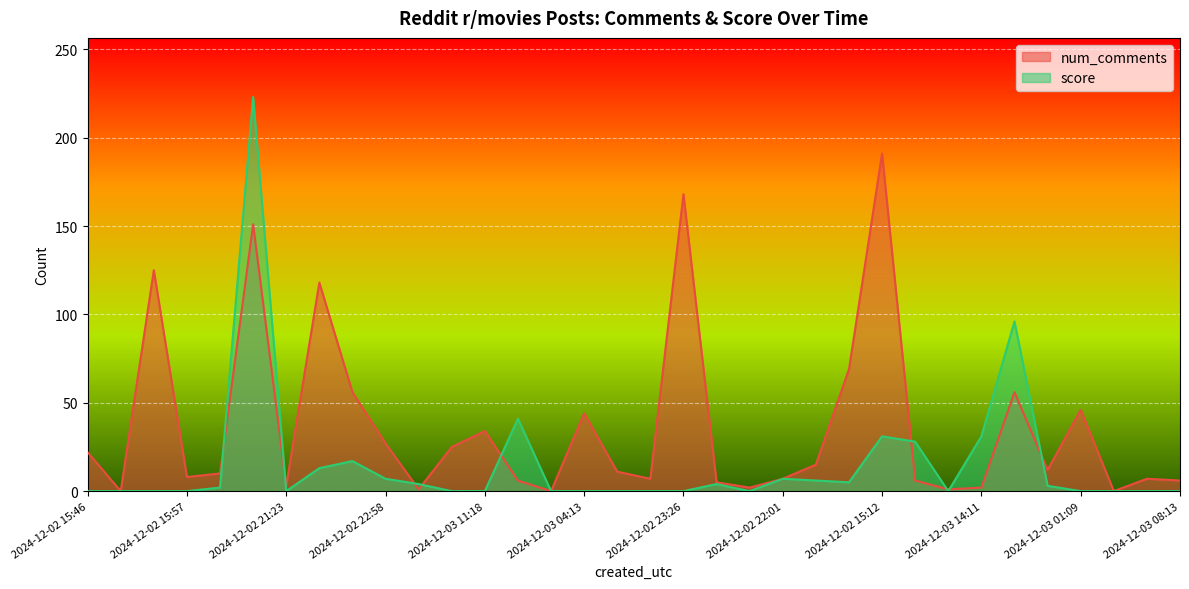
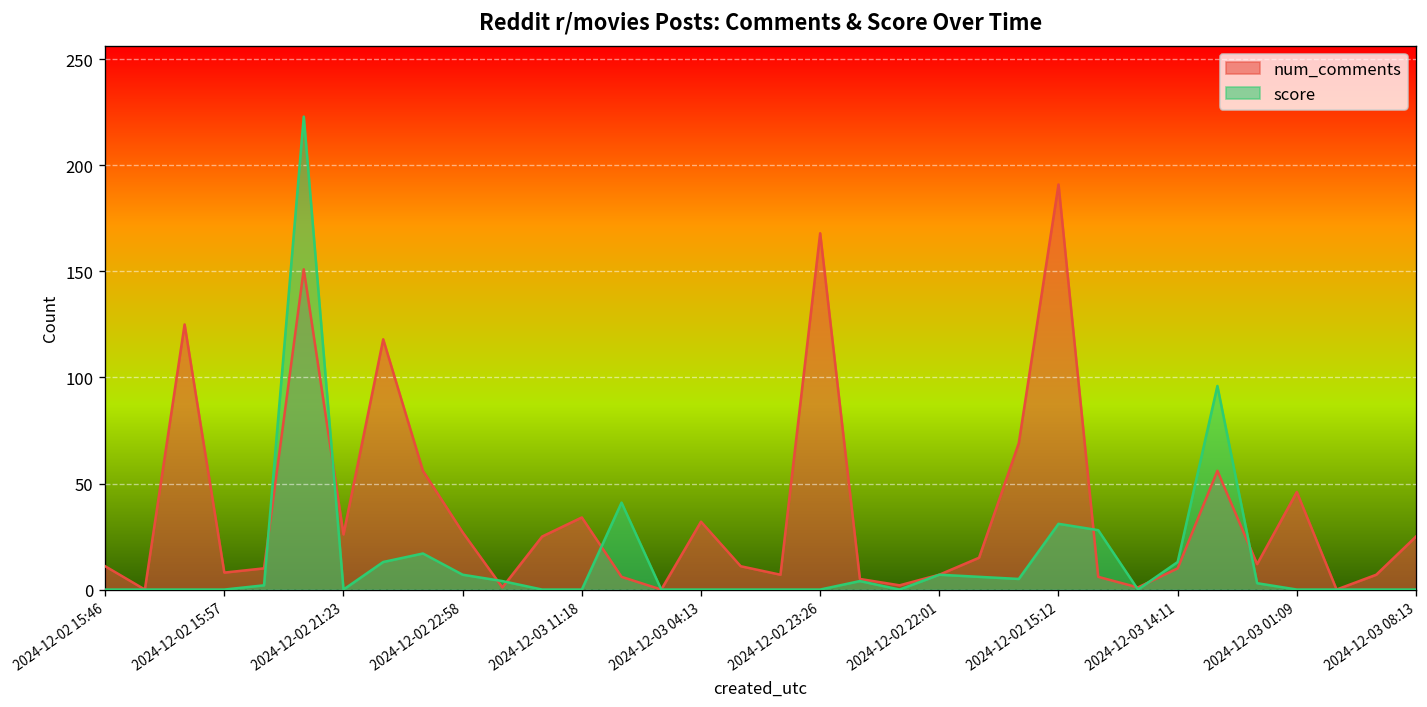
num_comments, 2024-12-02 15:46: 22 -> 11
num_comments, 2024-12-02 21:23: 3 -> 26
num_comments, 2024-12-03 04:13: 44 -> 32
num_comments, 2024-12-03 14:11: 2 -> 10
score, 2024-12-03 14:11: 31 -> 13
num_comments, 2024-12-03 08:13: 6 -> 25
